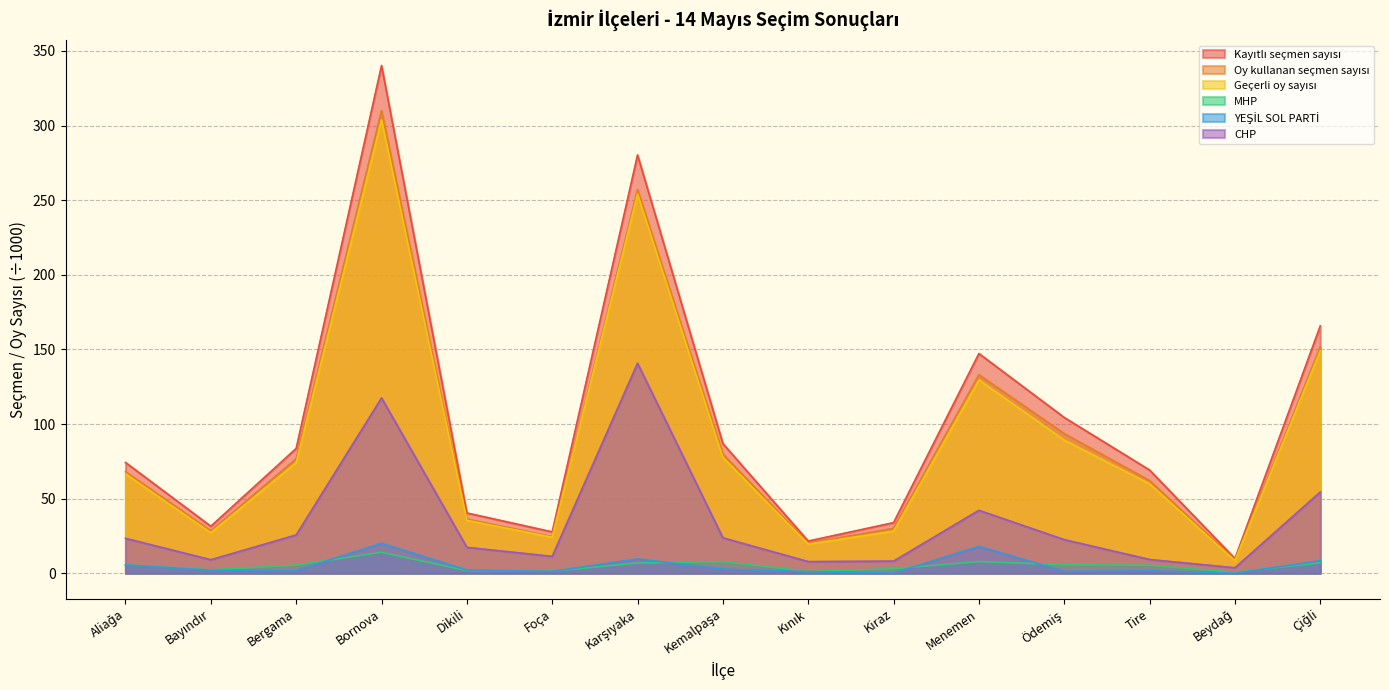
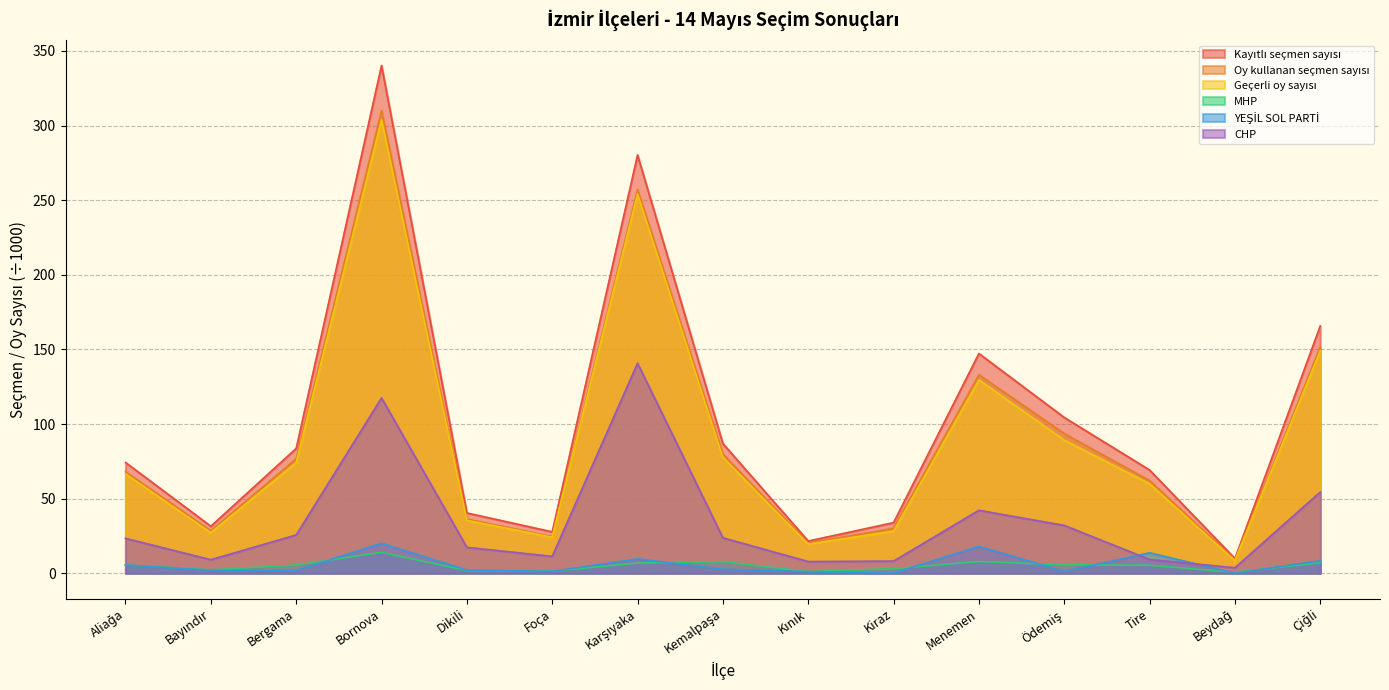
CHP, Ödemiş: 23 -> 32
YEŞİL SOL PARTİ, Tire: 2 -> 14
